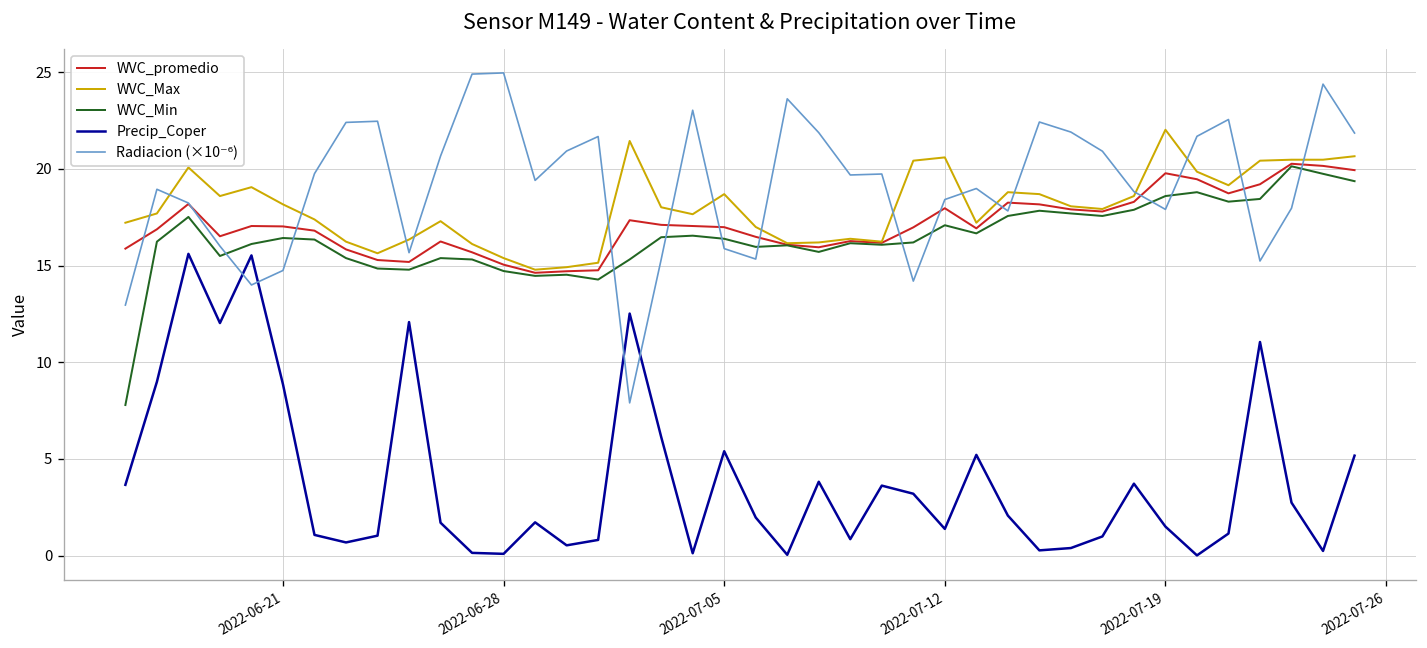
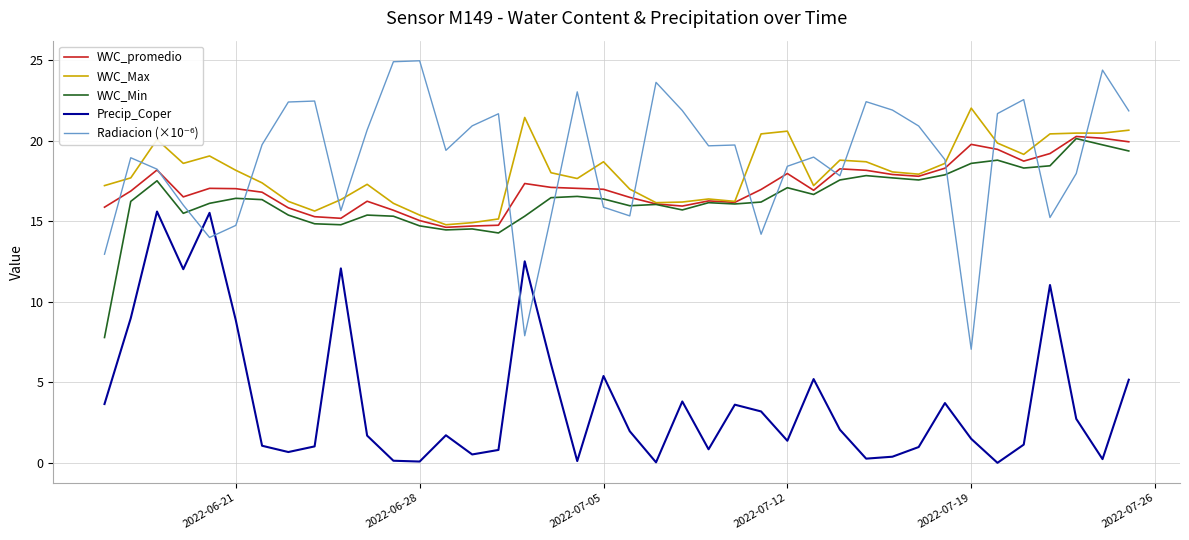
Radiacion (×10⁻⁶), 2022-07-19: 17.9 -> 7.1
